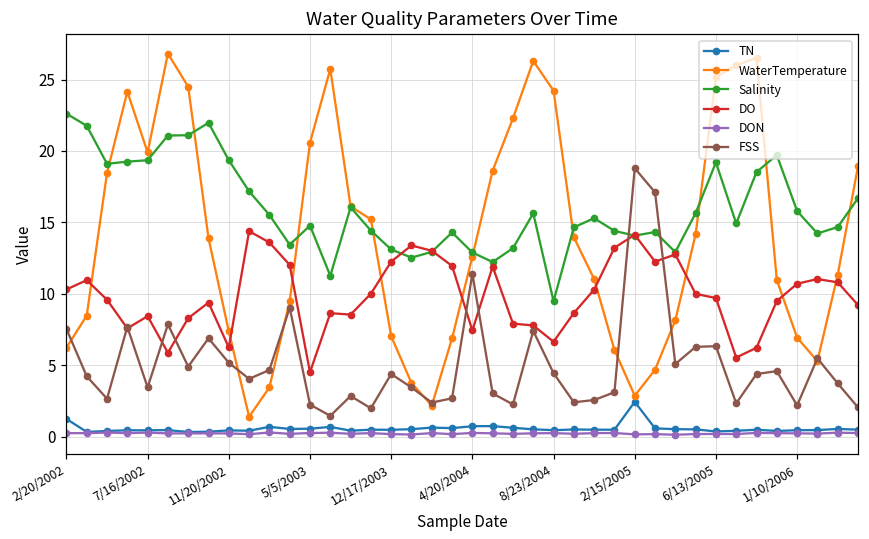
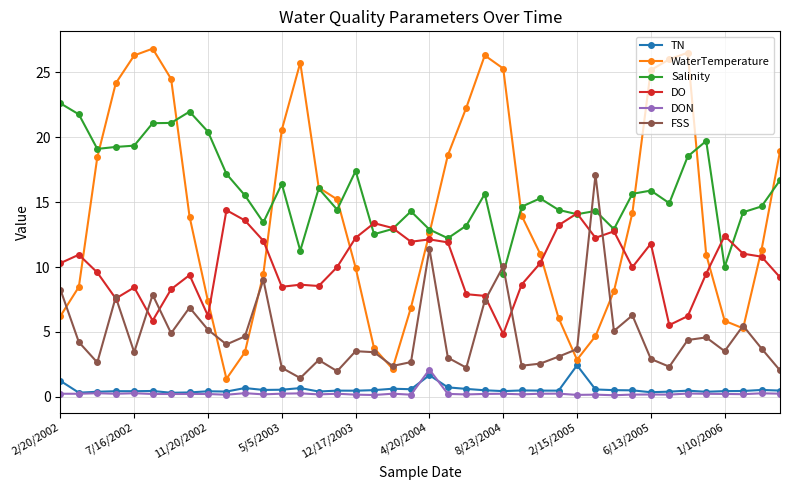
FSS, 2/20/2002: 7.5 -> 8.3
WaterTemperature, 7/16/2002: 19.9 -> 26.3
Salinity, 11/20/2002: 19.4 -> 20.4
Salinity, 5/5/2003: 14.8 -> 16.4
DO, 5/5/2003: 4.5 -> 8.5
WaterTemperature, 12/17/2003: 7.0 -> 10.0
Salinity, 12/17/2003: 13.1 -> 17.4
FSS, 12/17/2003: 4.4 -> 3.5
TN, 4/20/2004: 0.7 -> 1.7
DO, 4/20/2004: 7.4 -> 12.1
DON, 4/20/2004: 0.3 -> 2.1
WaterTemperature, 8/23/2004: 24.2 -> 25.3
DO, 8/23/2004: 6.6 -> 4.9
FSS, 8/23/2004: 4.4 -> 10.1
FSS, 2/15/2005: 18.8 -> 3.7
Salinity, 6/13/2005: 19.2 -> 15.9
DO, 6/13/2005: 9.7 -> 11.8
FSS, 6/13/2005: 6.3 -> 2.9
WaterTemperature, 1/10/2006: 6.9 -> 5.9
Salinity, 1/10/2006: 15.8 -> 10.0
DO, 1/10/2006: 10.7 -> 12.4
FSS, 1/10/2006: 2.2 -> 3.5
